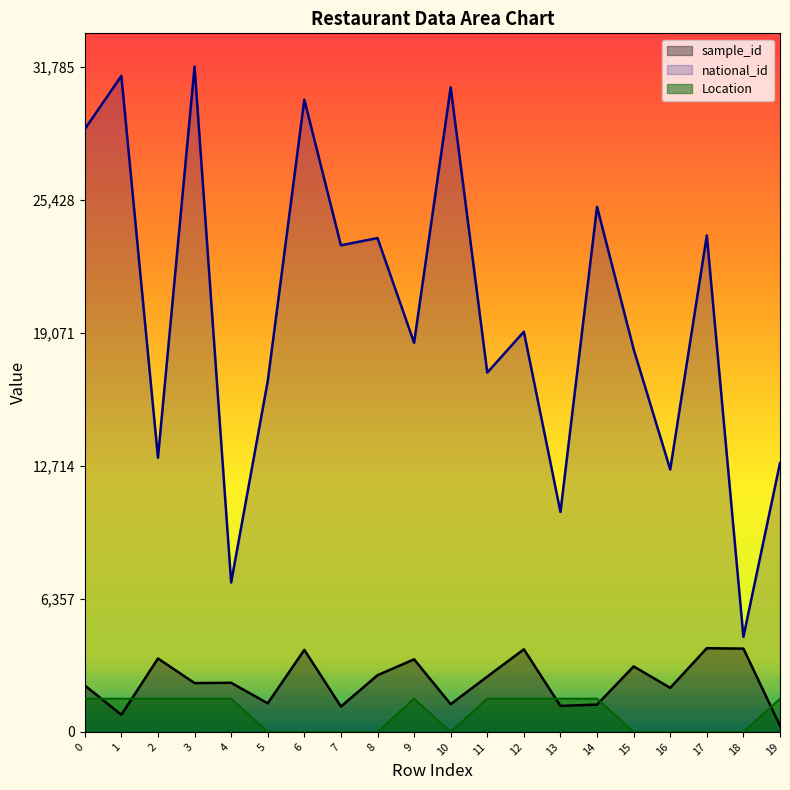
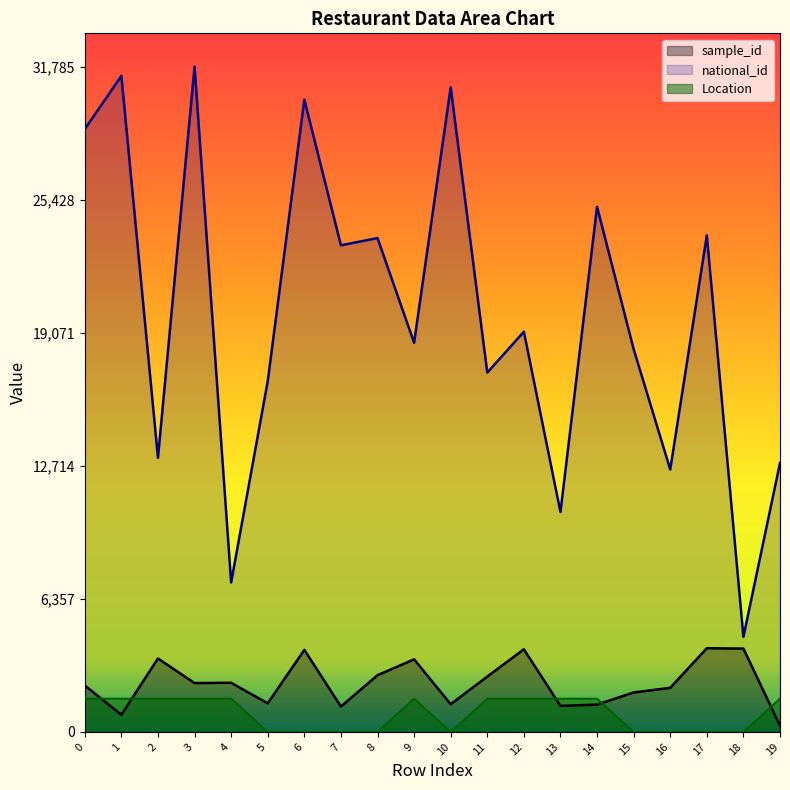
sample_id, 15: 3,100 -> 1,900
